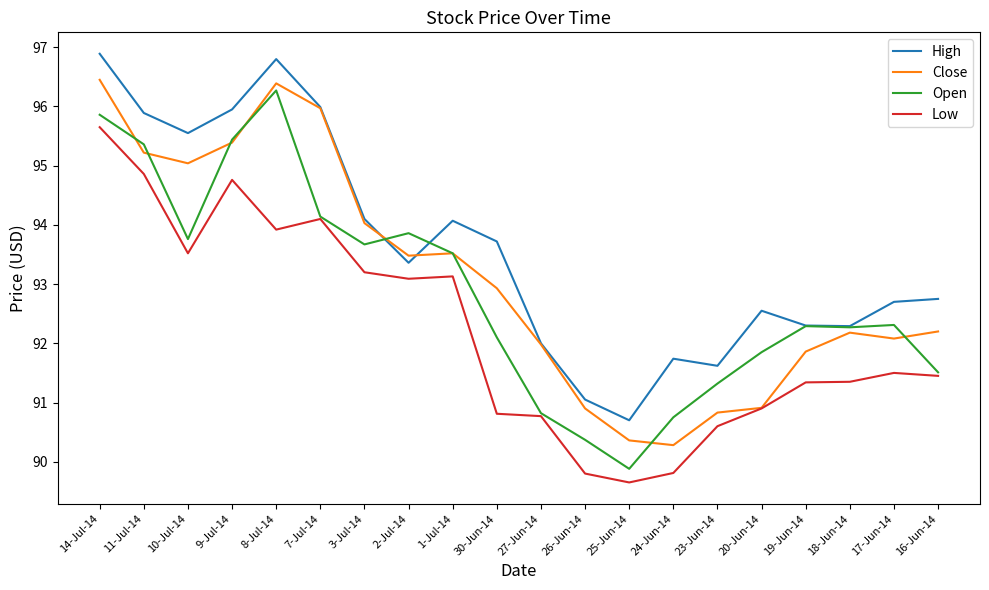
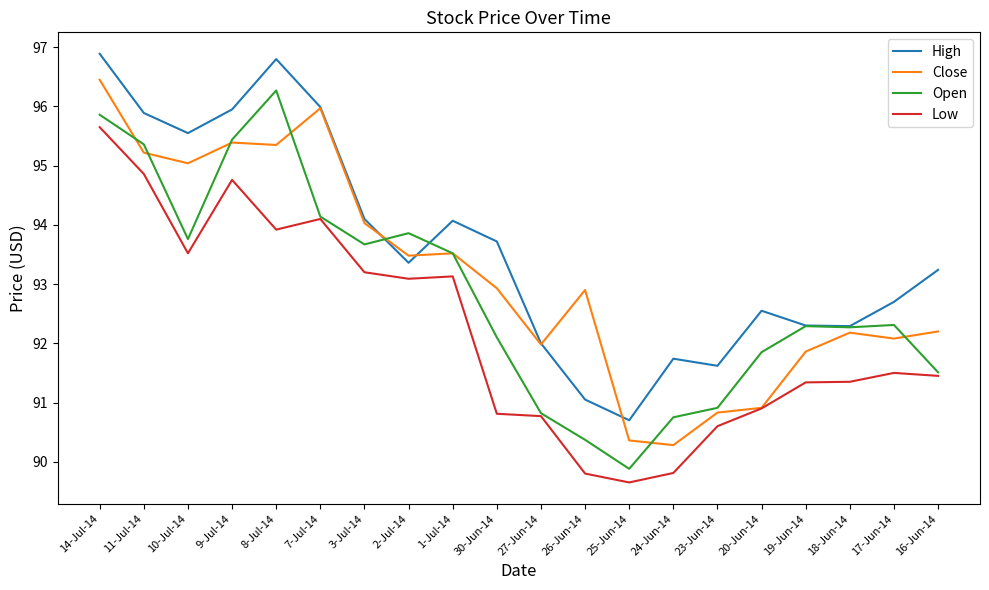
Close, 8-Jul-14: 96.4 -> 95.4
Close, 26-Jun-14: 90.9 -> 92.9
Open, 23-Jun-14: 91.3 -> 90.9
High, 16-Jun-14: 92.8 -> 93.2
